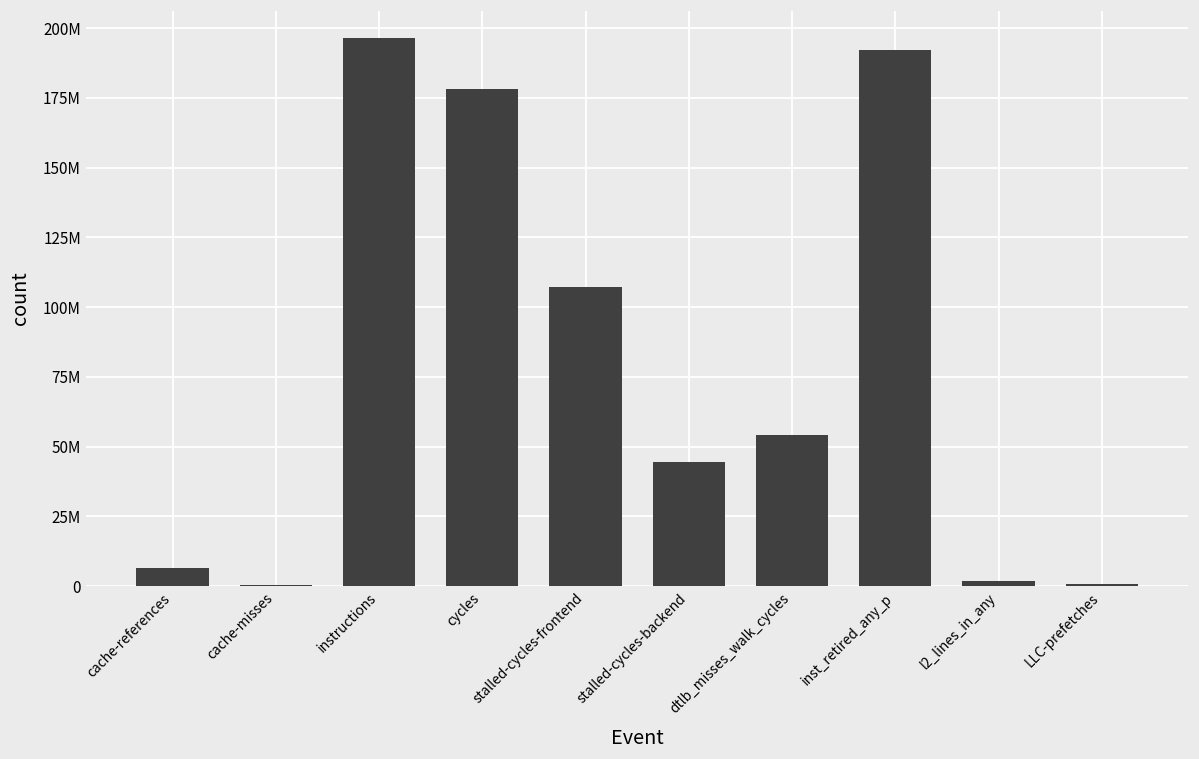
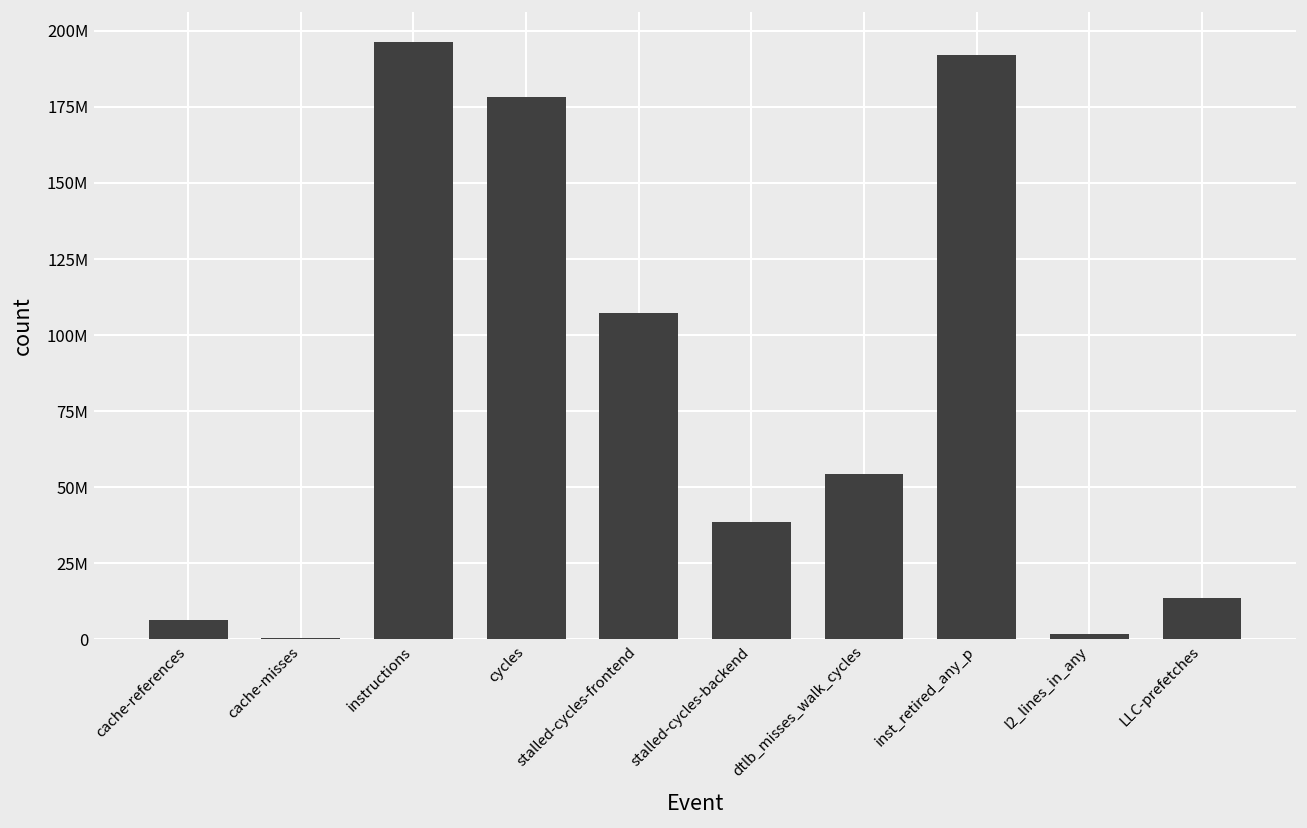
stalled-cycles-backend: 45000000 -> 39000000
LLC-prefetches: 1000000 -> 14000000
